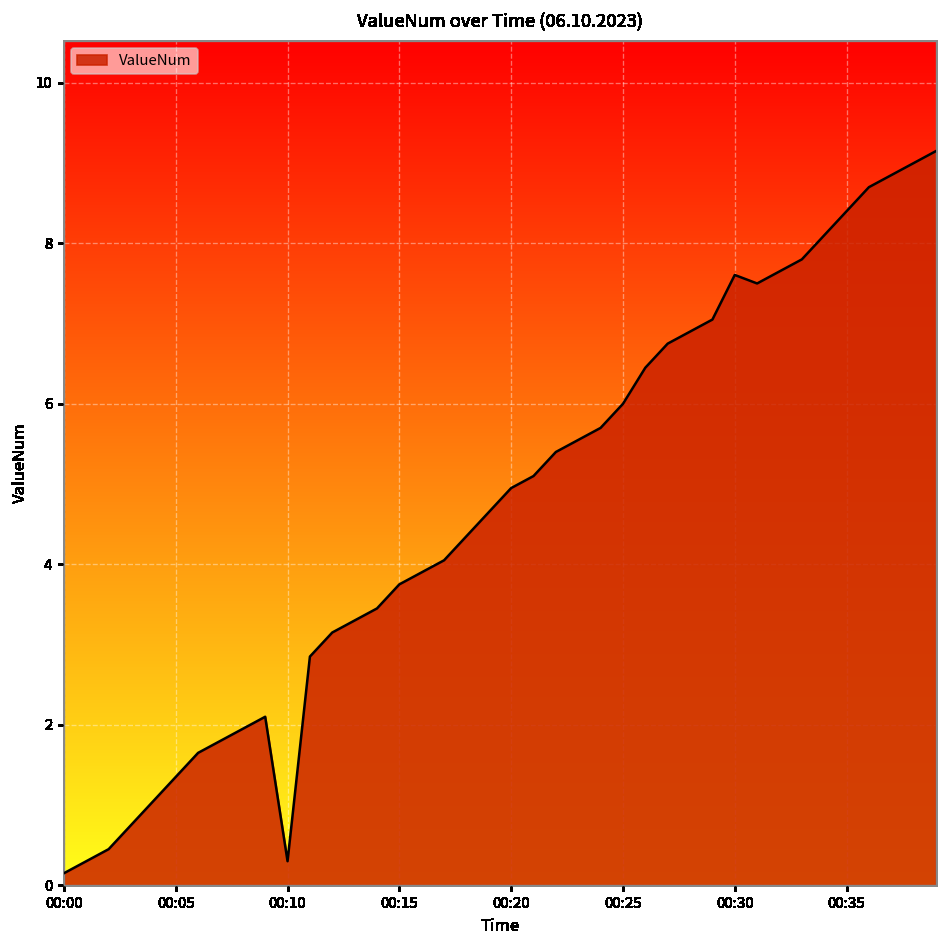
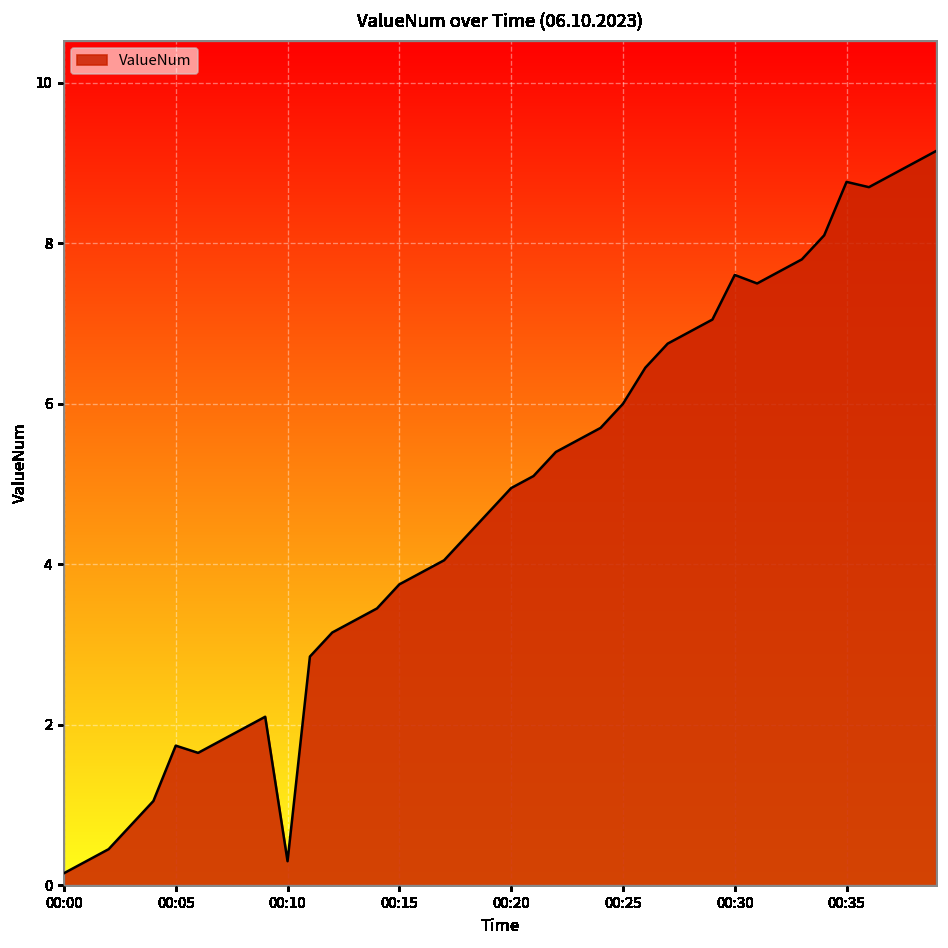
00:05: 1.4 -> 1.7
00:35: 8.4 -> 8.8
